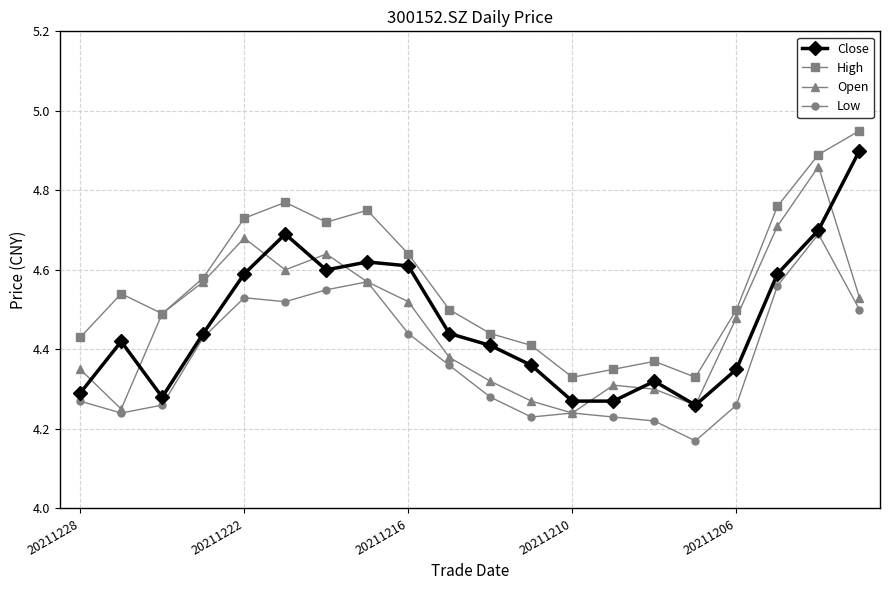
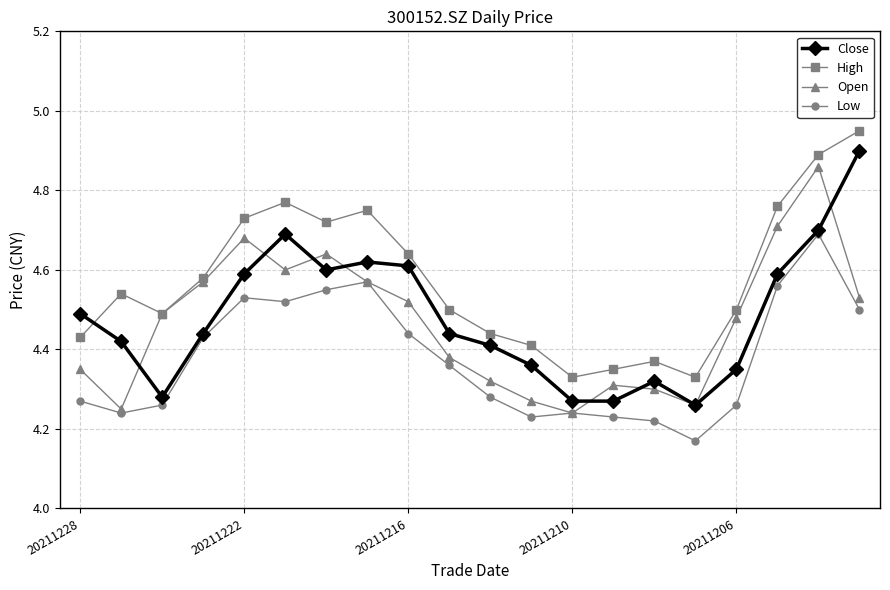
Close, 20211228: 4.29 -> 4.49
